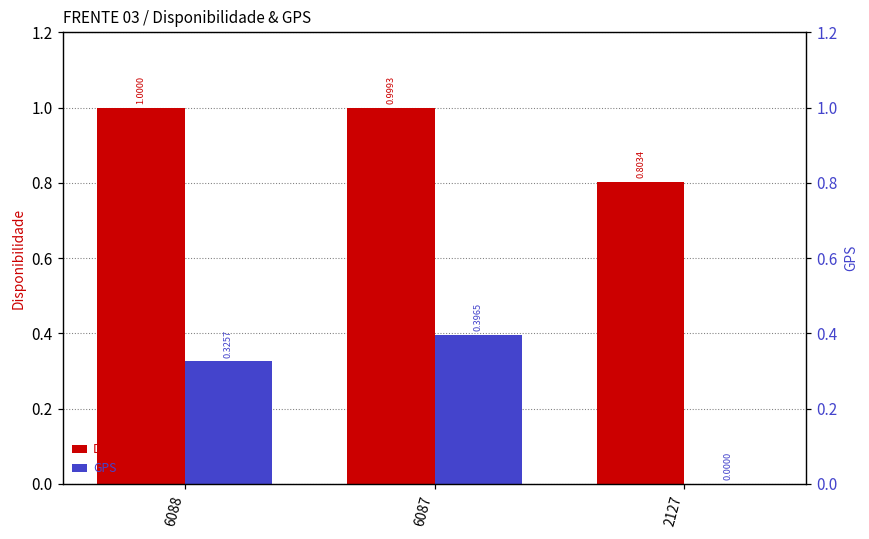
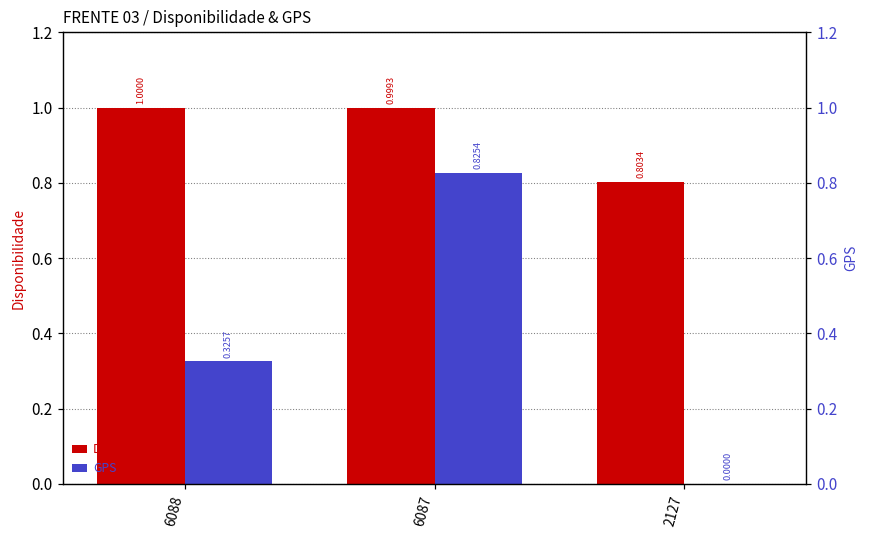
GPS, 6087: 0.3965 -> 0.8254
